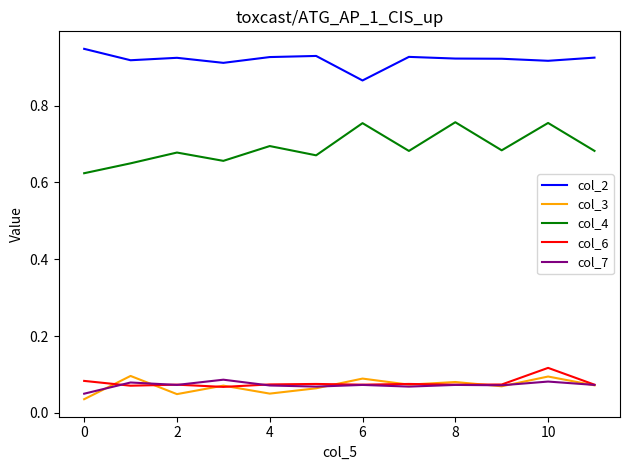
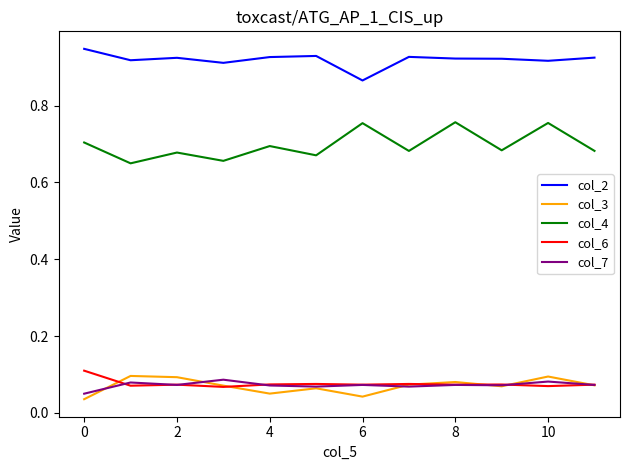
col_4, 0: 0.62 -> 0.70
col_6, 0: 0.08 -> 0.11
col_3, 2: 0.05 -> 0.09
col_3, 6: 0.09 -> 0.04
col_6, 10: 0.12 -> 0.07
